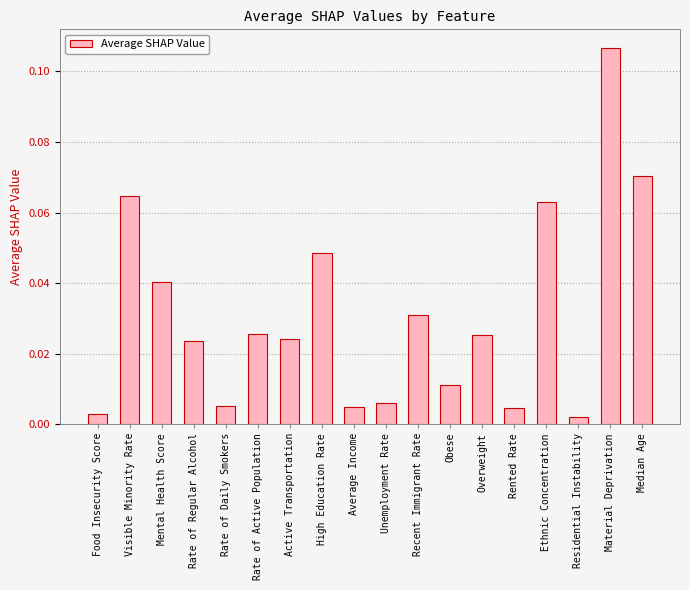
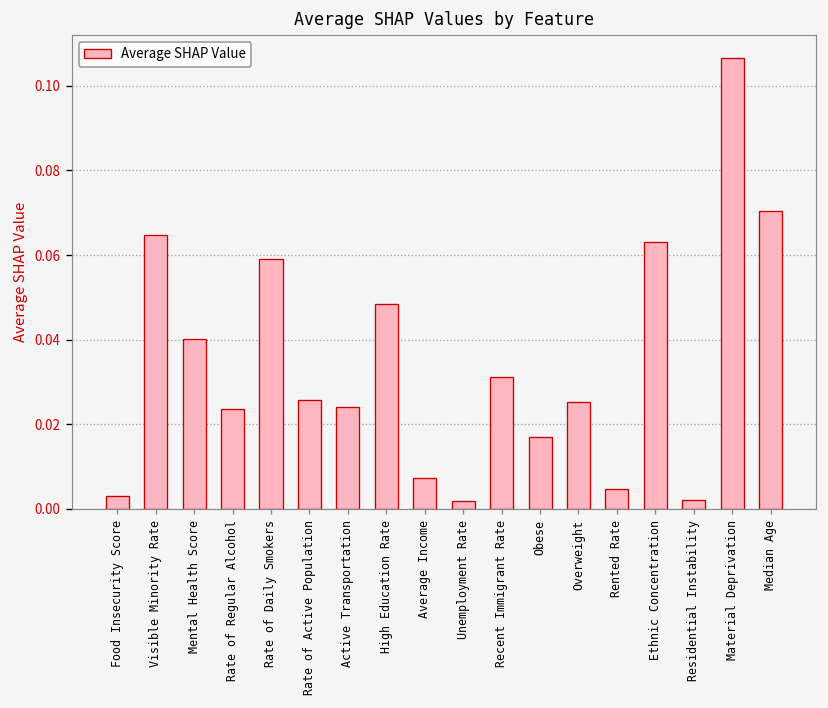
Rate of Daily Smokers: 0.005 -> 0.059
Average Income: 0.005 -> 0.007
Unemployment Rate: 0.006 -> 0.002
Obese: 0.011 -> 0.017
